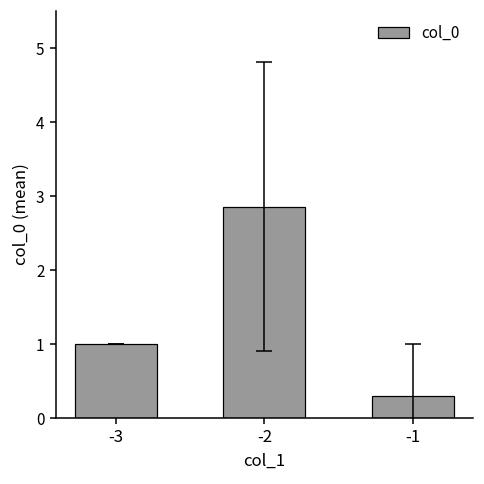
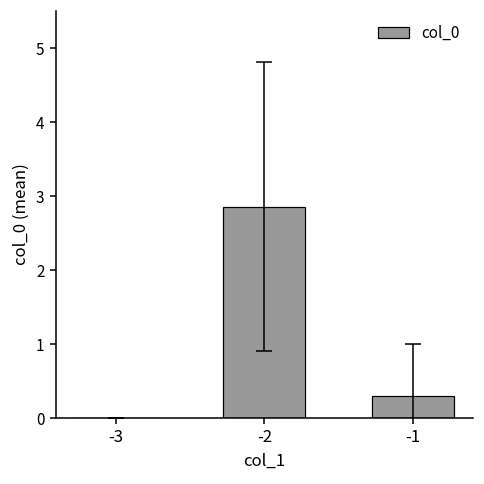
col_0, -3: 1 -> 0
